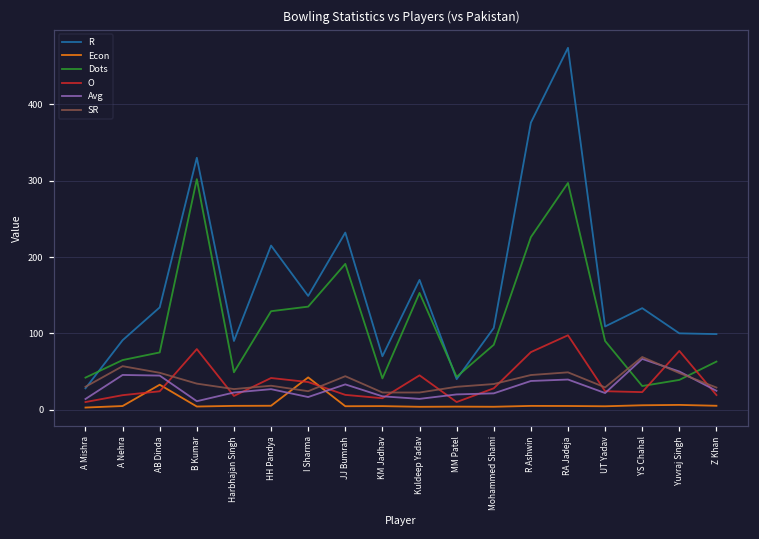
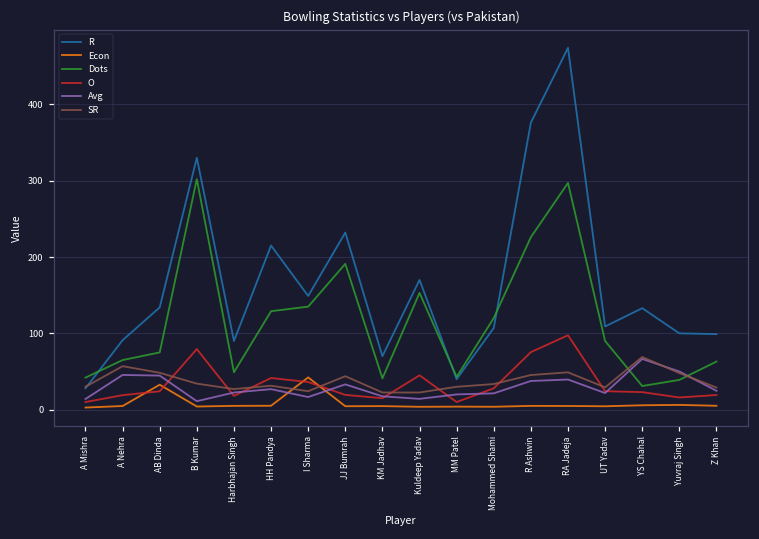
Dots, Mohammed Shami: 90 -> 120
O, Yuvraj Singh: 80 -> 20
